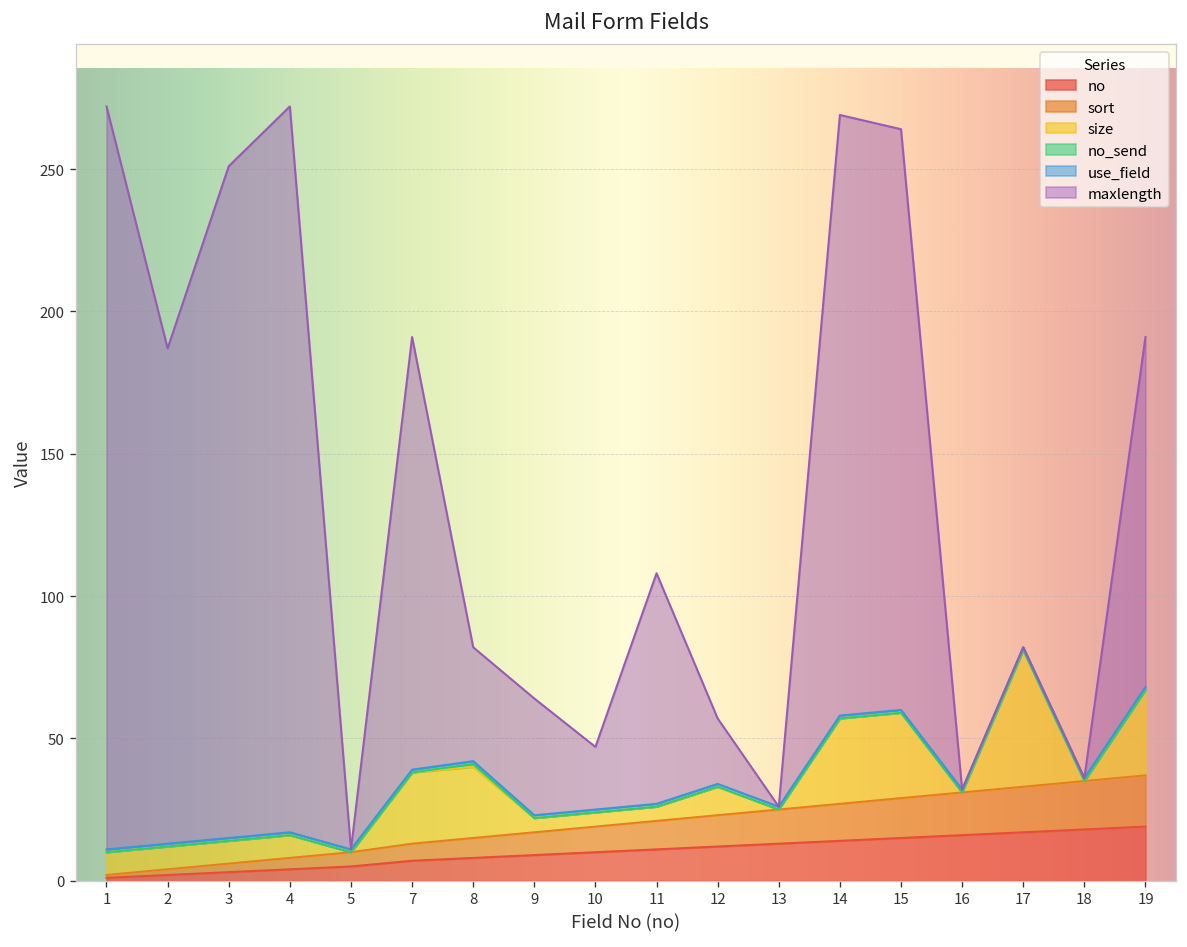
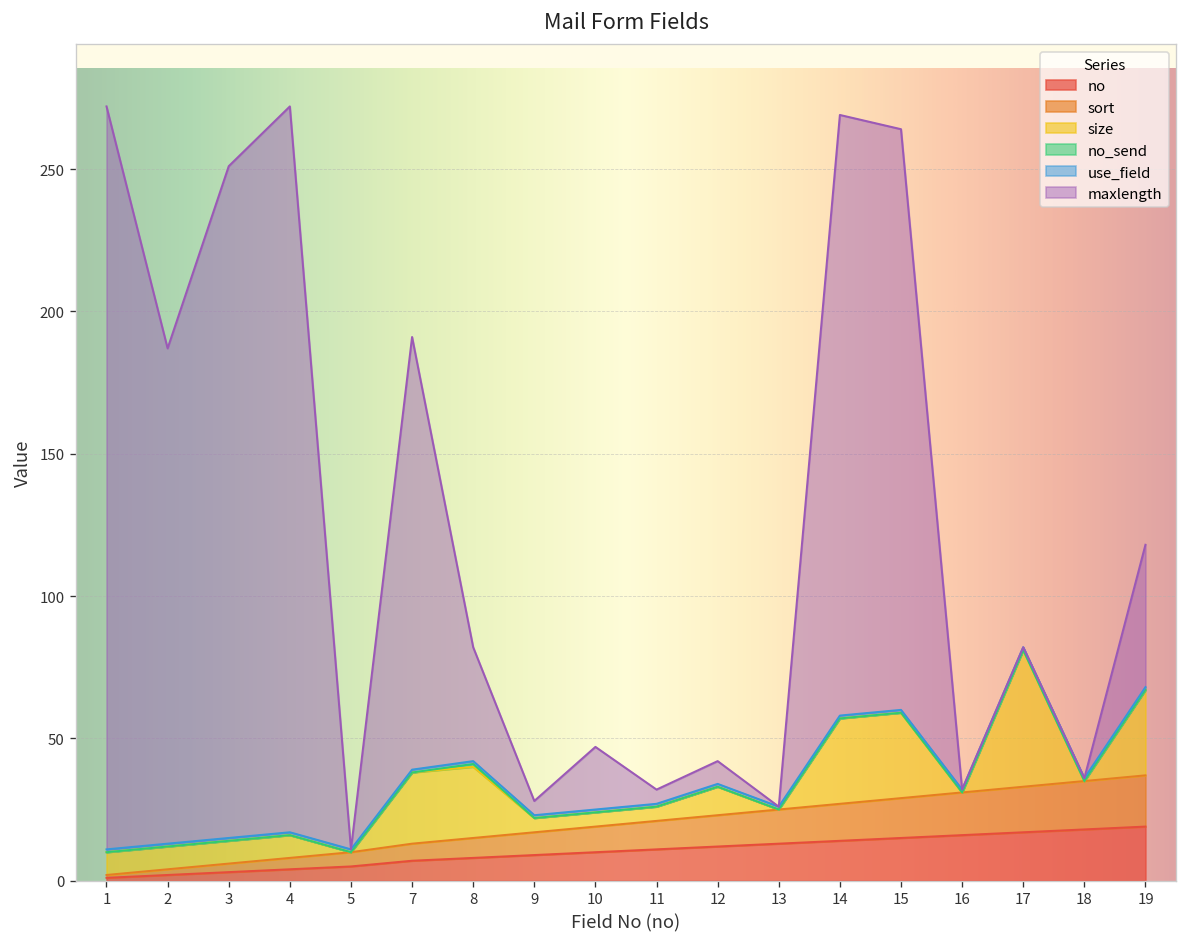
maxlength, 9: 41 -> 5
maxlength, 11: 81 -> 5
maxlength, 12: 23 -> 8
maxlength, 19: 123 -> 50
